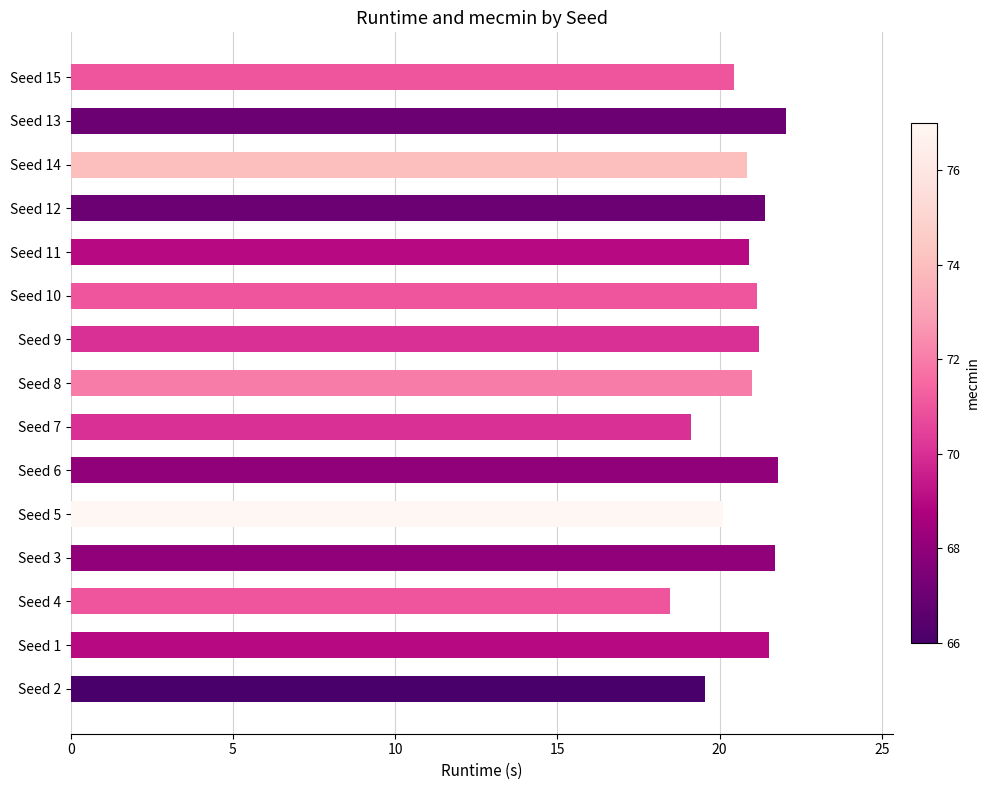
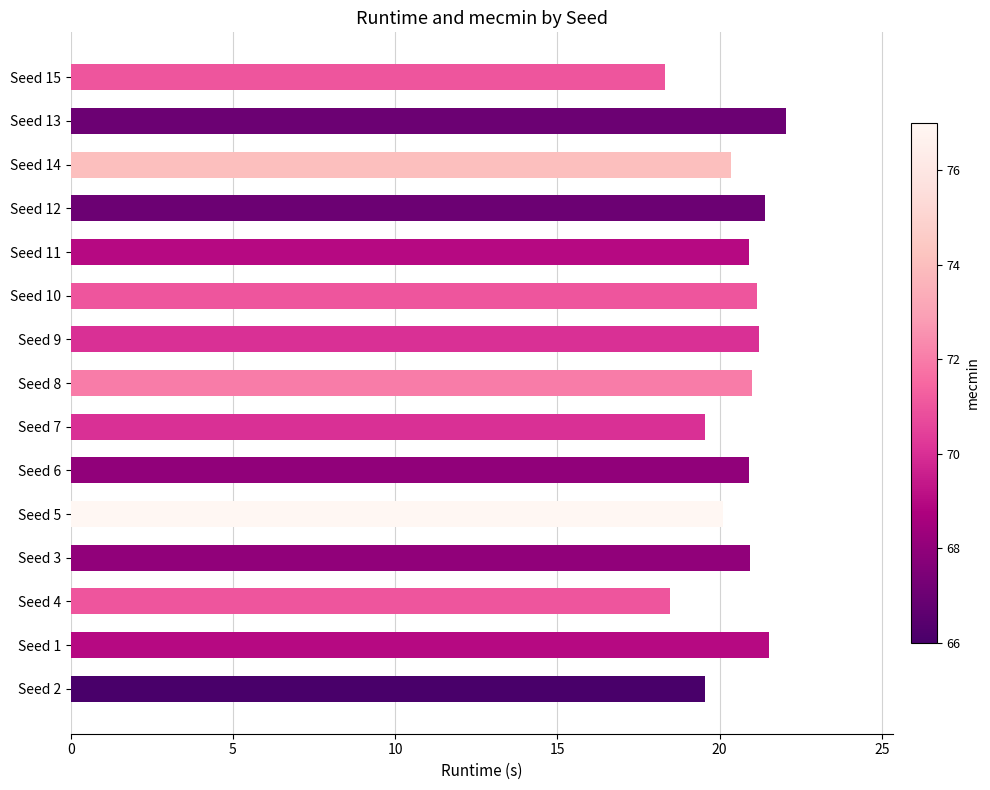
Seed 15: 20.4 -> 18.3
Seed 14: 20.8 -> 20.4
Seed 7: 19.1 -> 19.6
Seed 6: 21.8 -> 20.9
Seed 3: 21.7 -> 21.0
